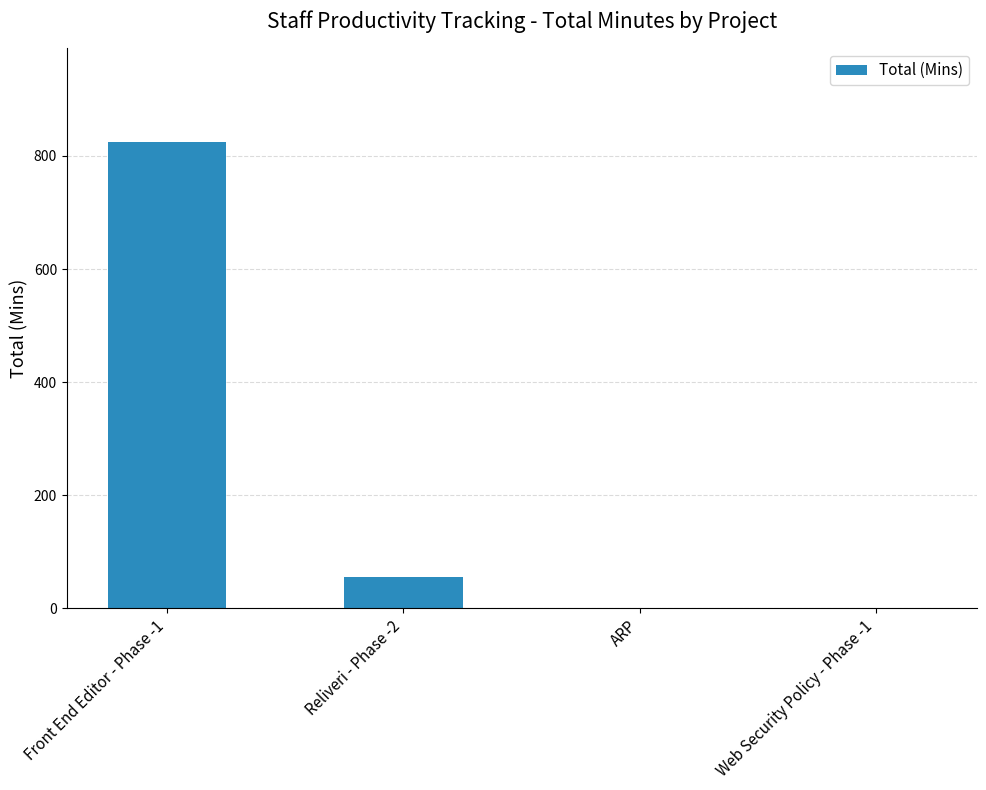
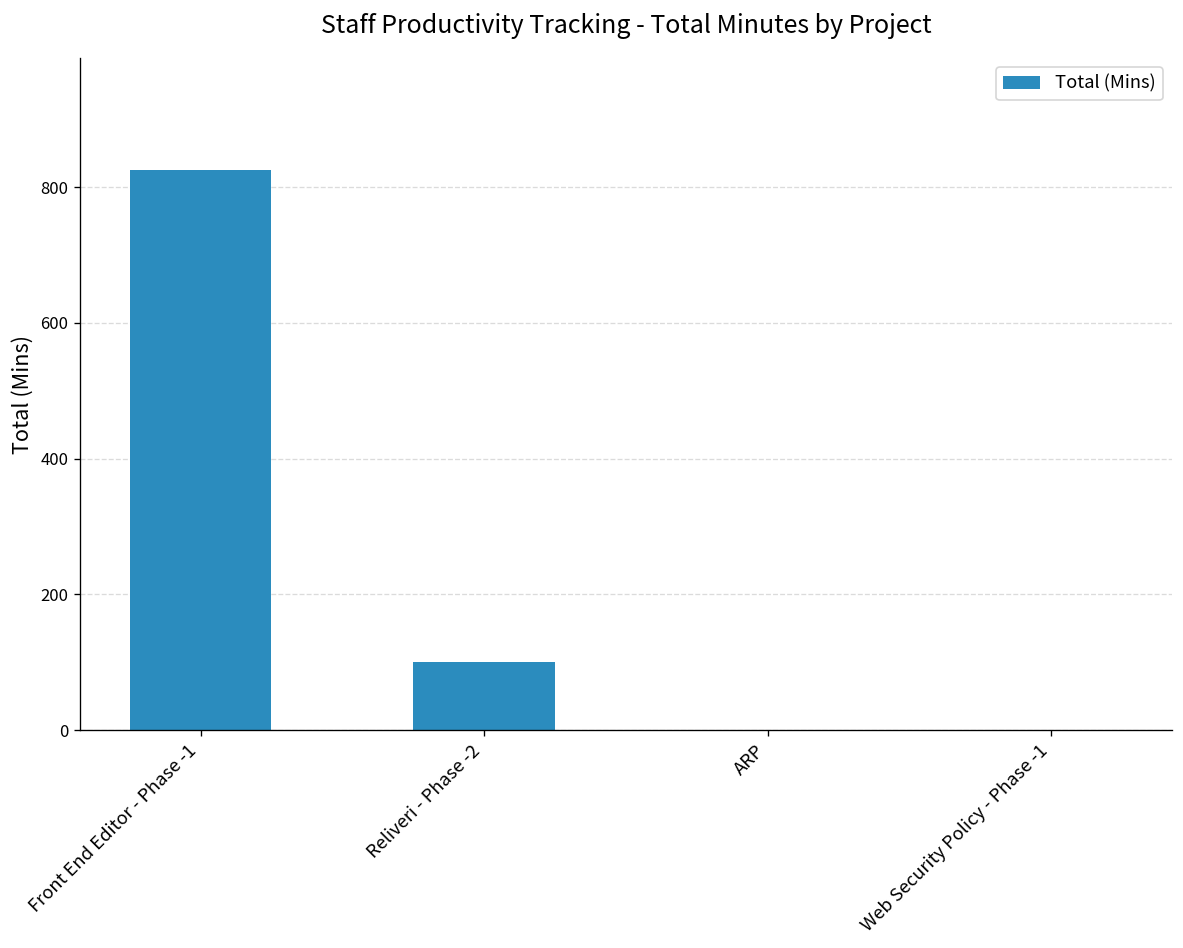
Reliveri - Phase -2: 60 -> 100
